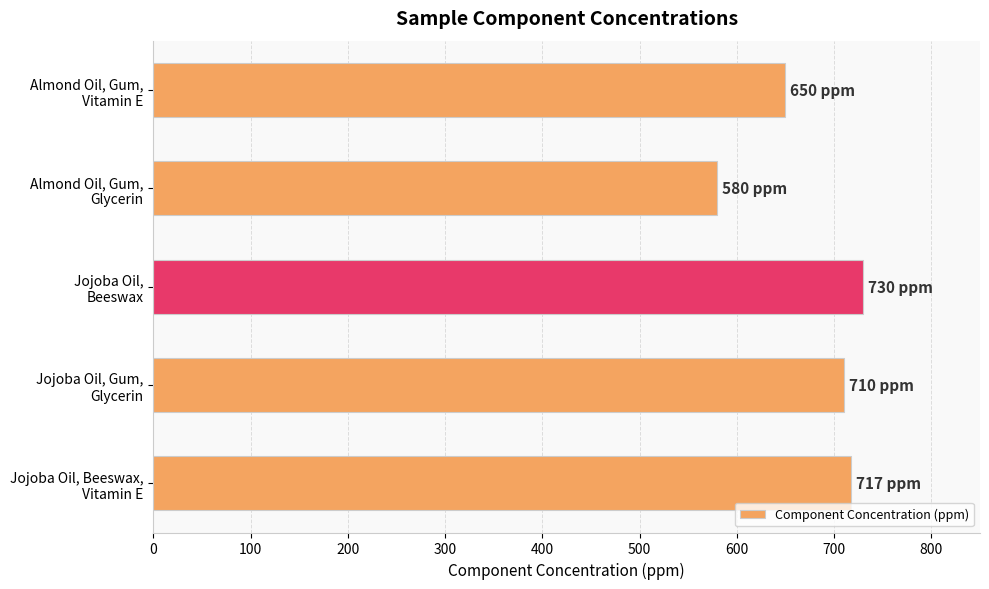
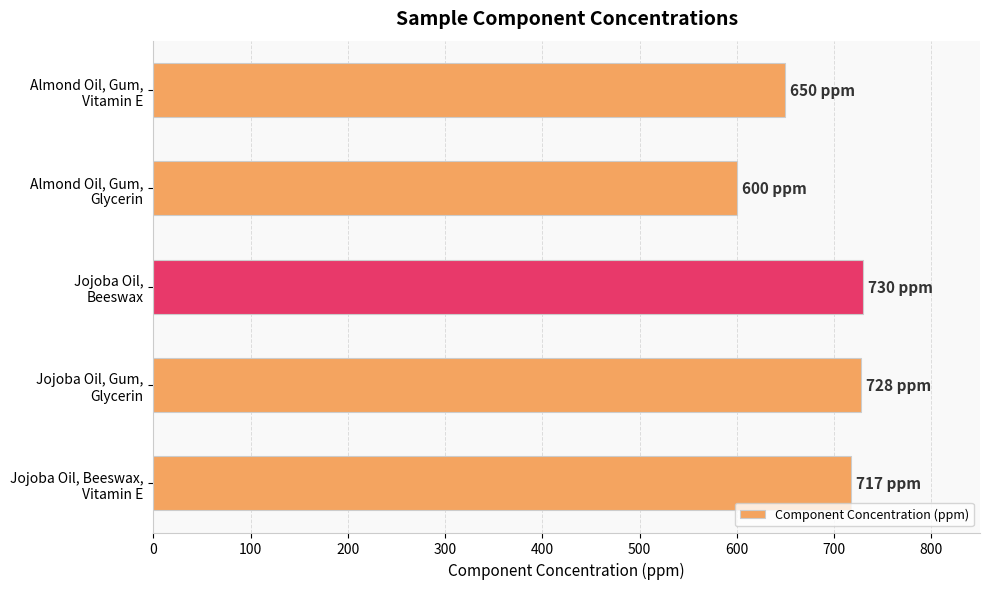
Almond Oil, Gum, Glycerin: 580 -> 600
Jojoba Oil, Gum, Glycerin: 710 -> 728
